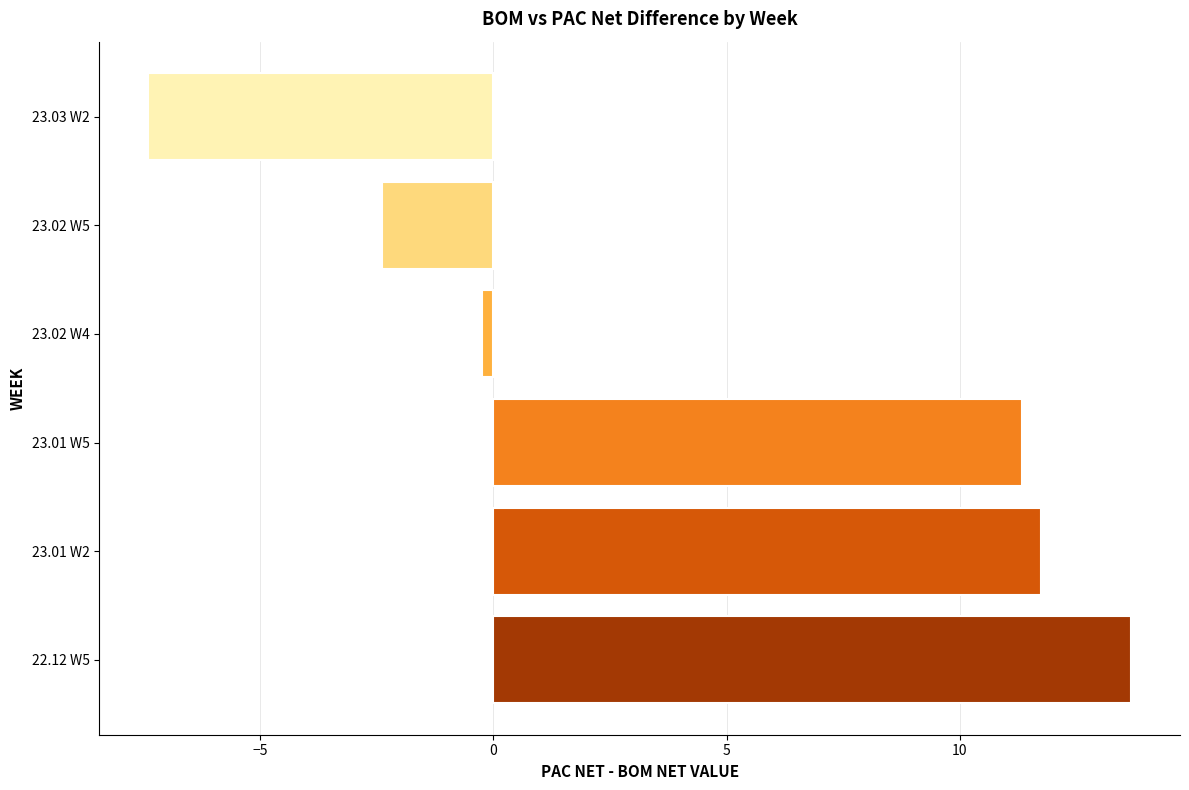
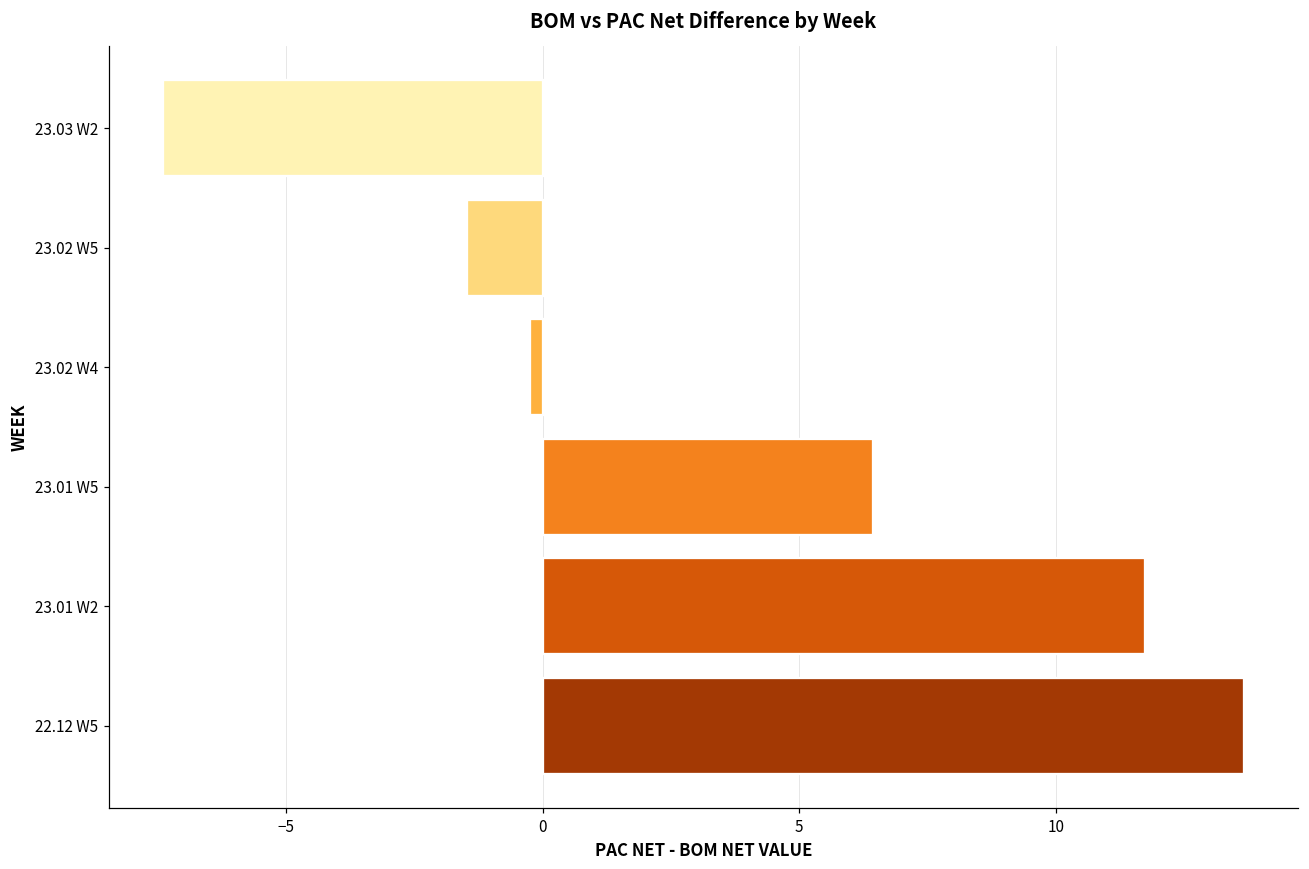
23.02 W5: -2.4 -> -1.5
23.01 W5: 11.3 -> 6.4
